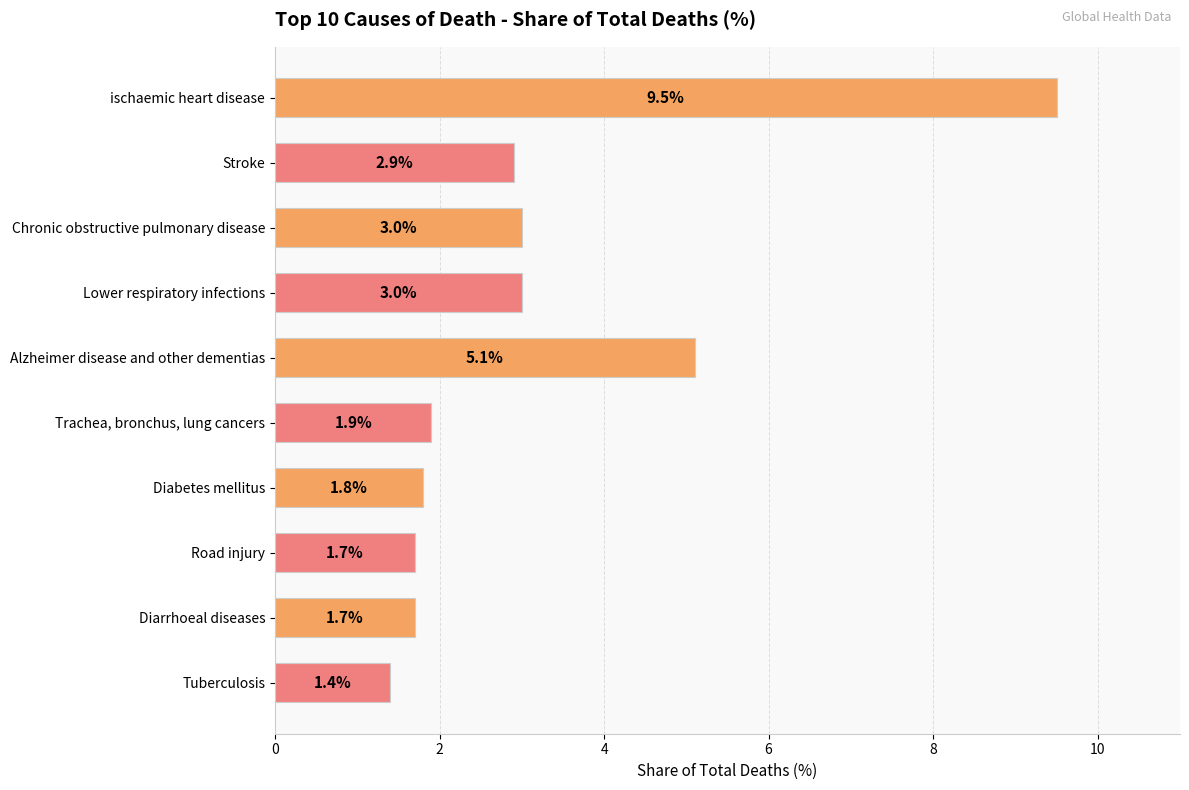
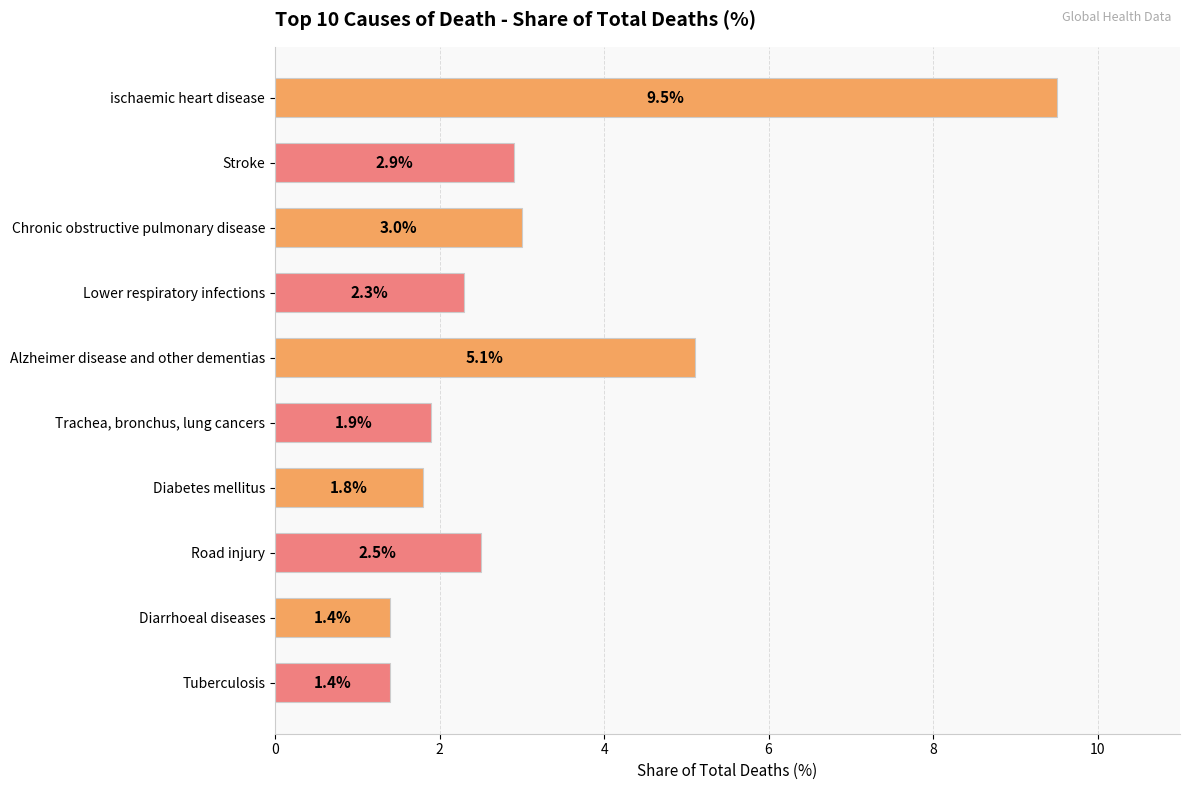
Lower respiratory infections: 3.0% -> 2.3%
Road injury: 1.7% -> 2.5%
Diarrhoeal diseases: 1.7% -> 1.4%
